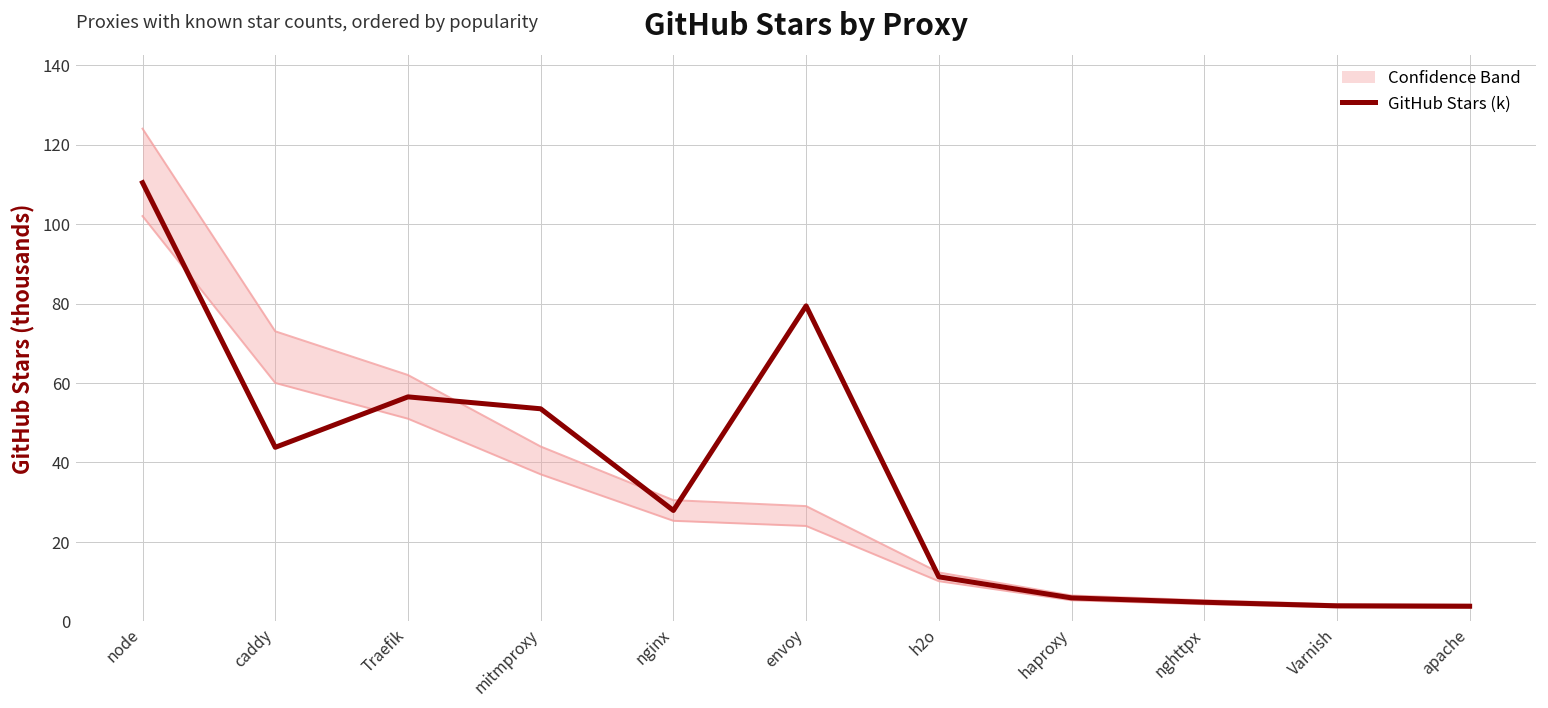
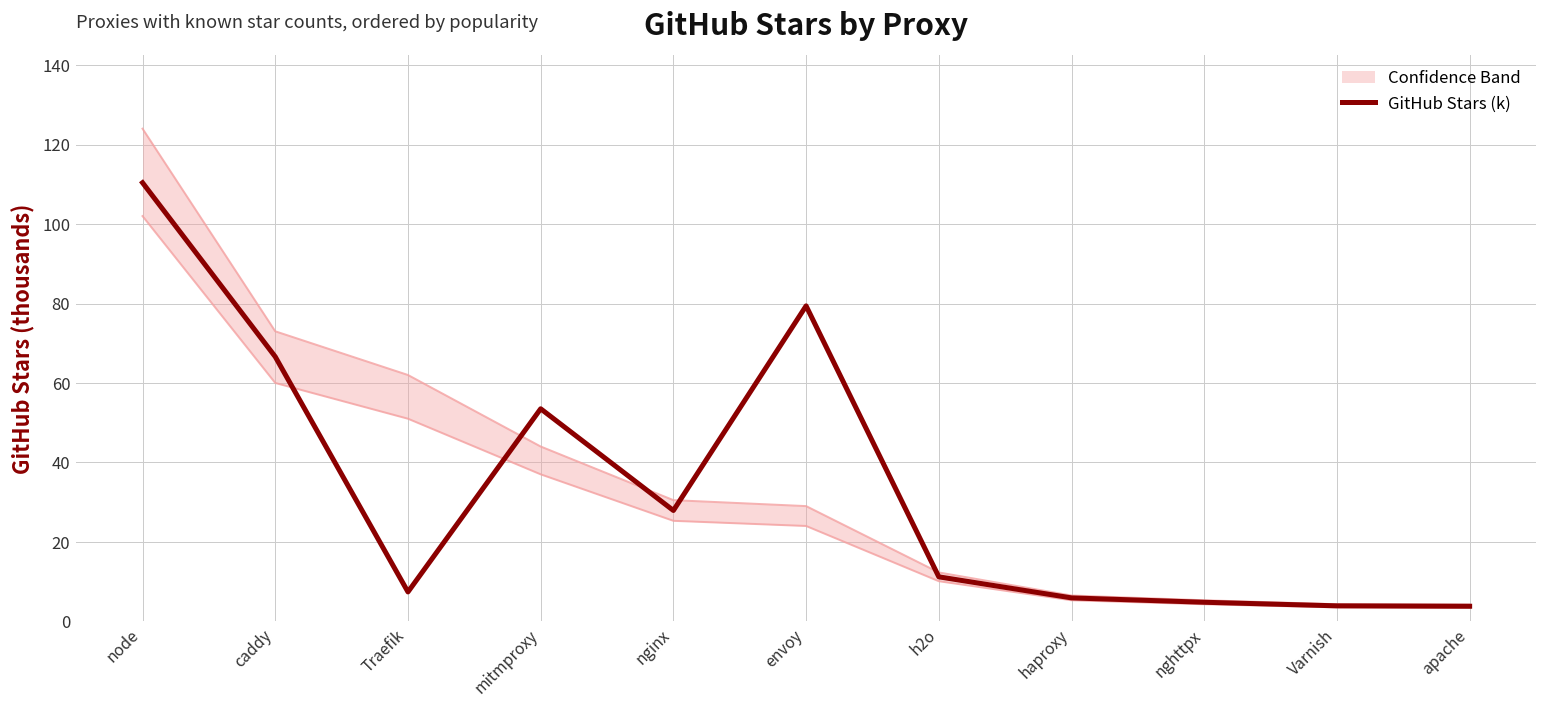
GitHub Stars (k), caddy: 44 -> 67
GitHub Stars (k), Traefik: 57 -> 7
